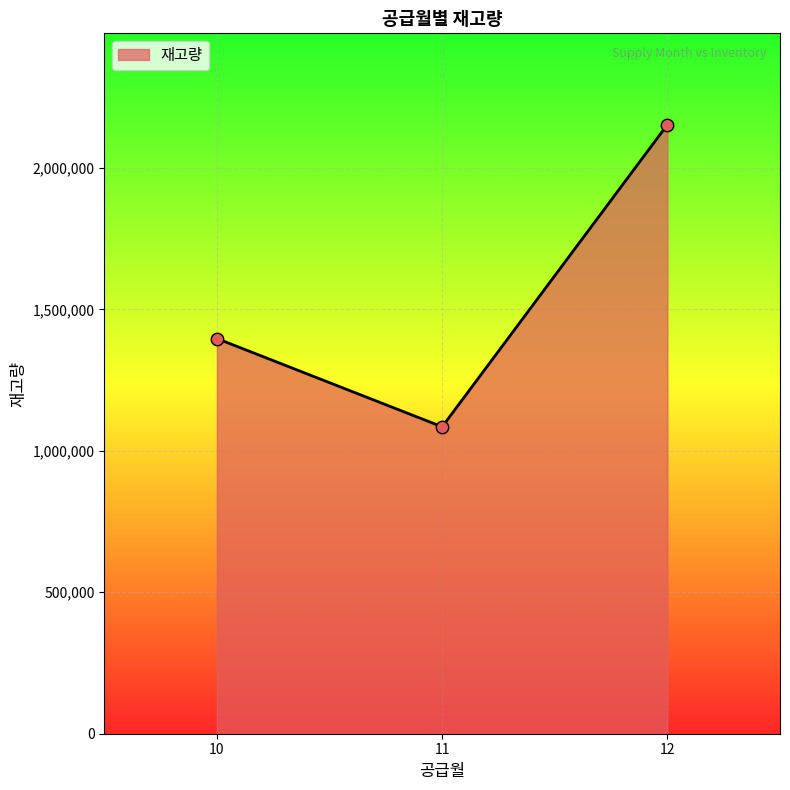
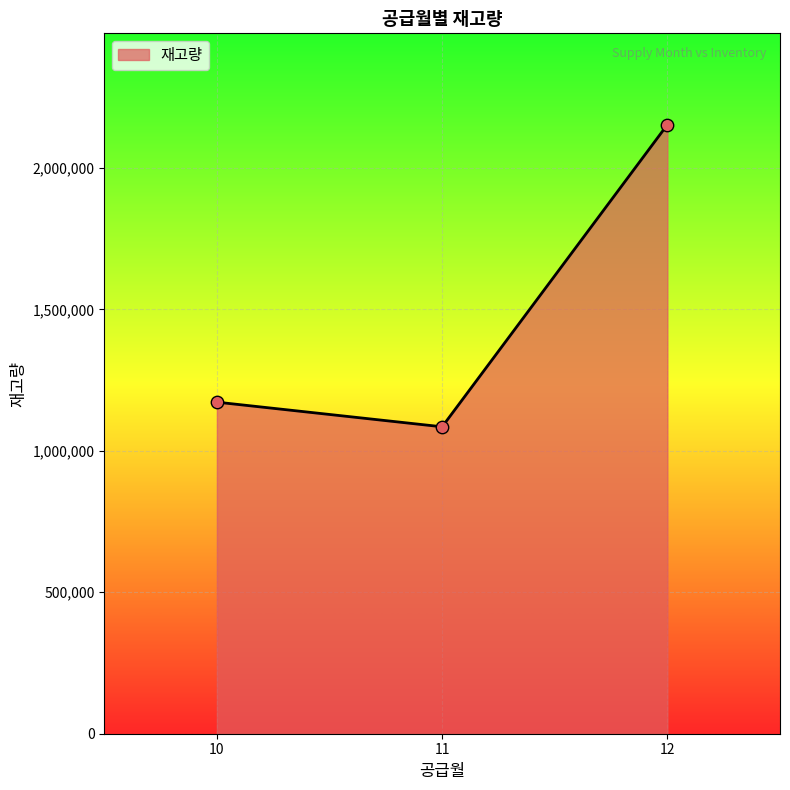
10: 1,400,000 -> 1,170,000
